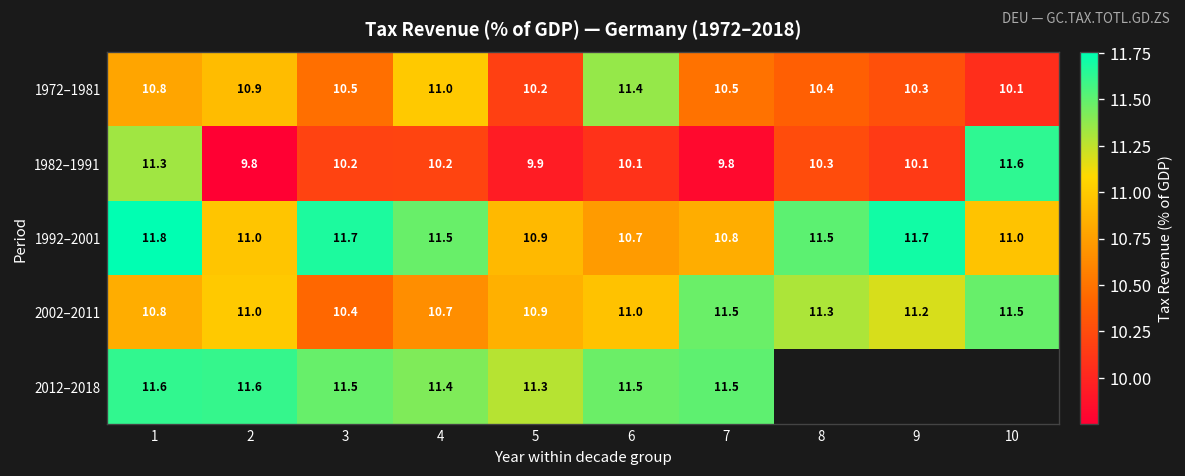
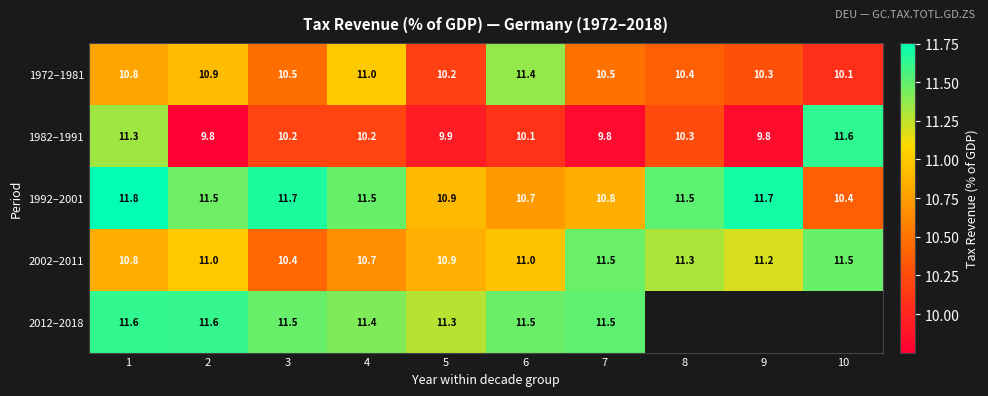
1982–1991, 9: 10.1 -> 9.8
1992–2001, 2: 11.0 -> 11.5
1992–2001, 10: 11.0 -> 10.4
